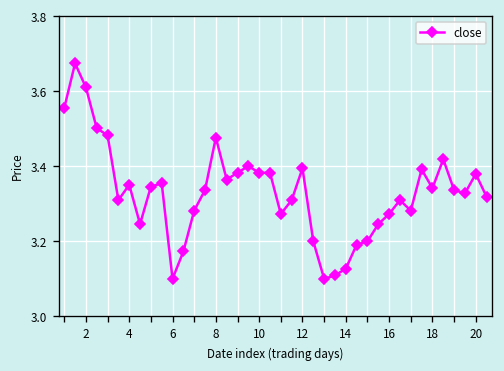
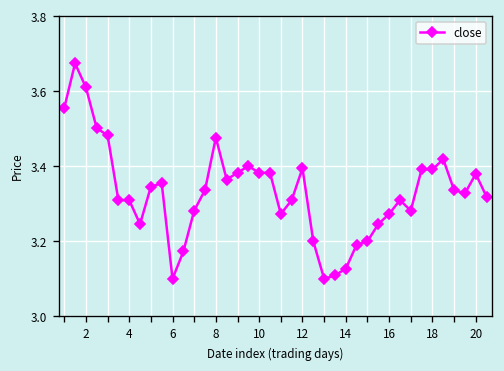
4: 3.35 -> 3.31
18: 3.34 -> 3.39
